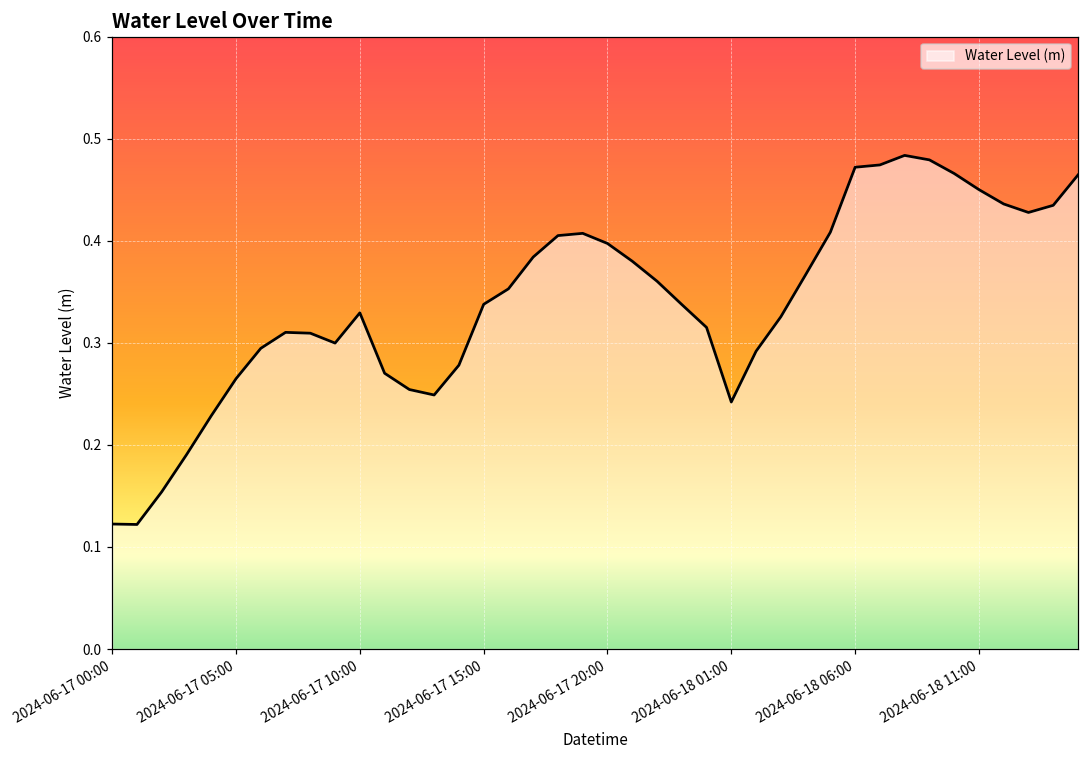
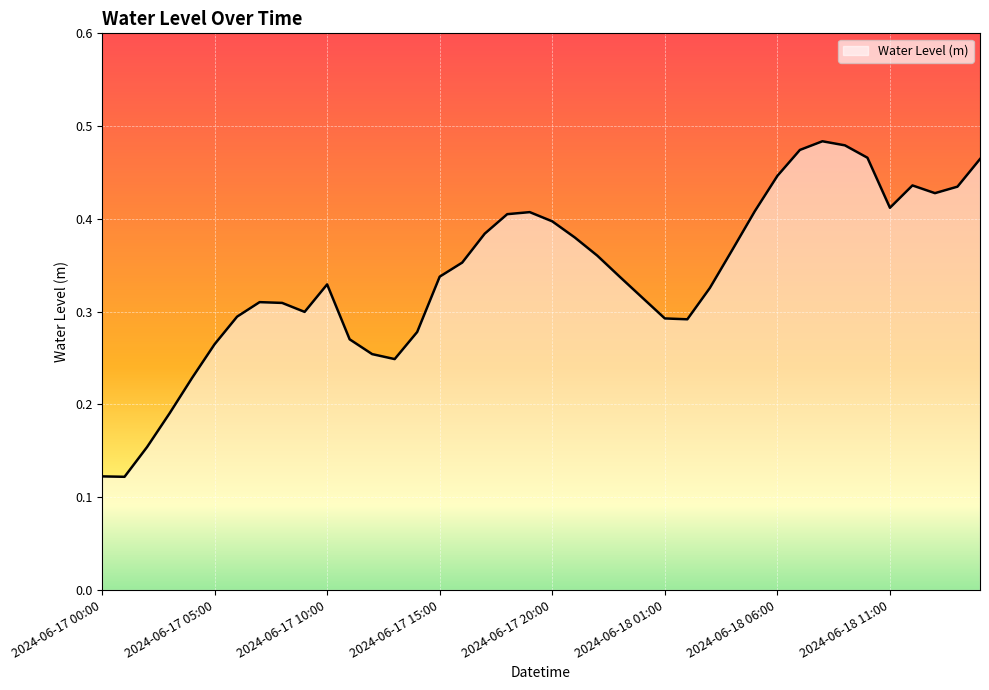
2024-06-18 01:00: 0.24 -> 0.29
2024-06-18 06:00: 0.47 -> 0.45
2024-06-18 11:00: 0.45 -> 0.41
